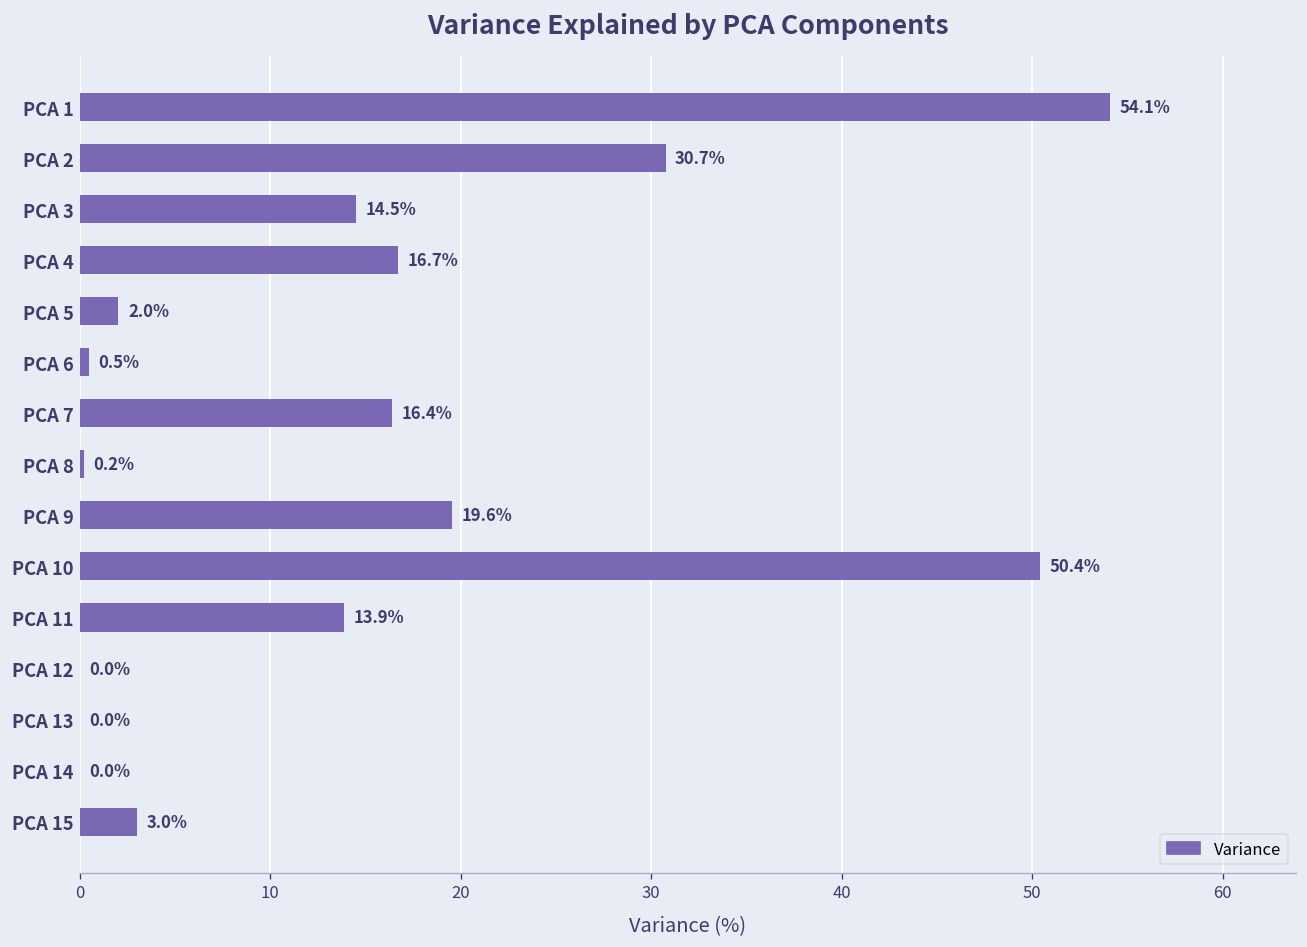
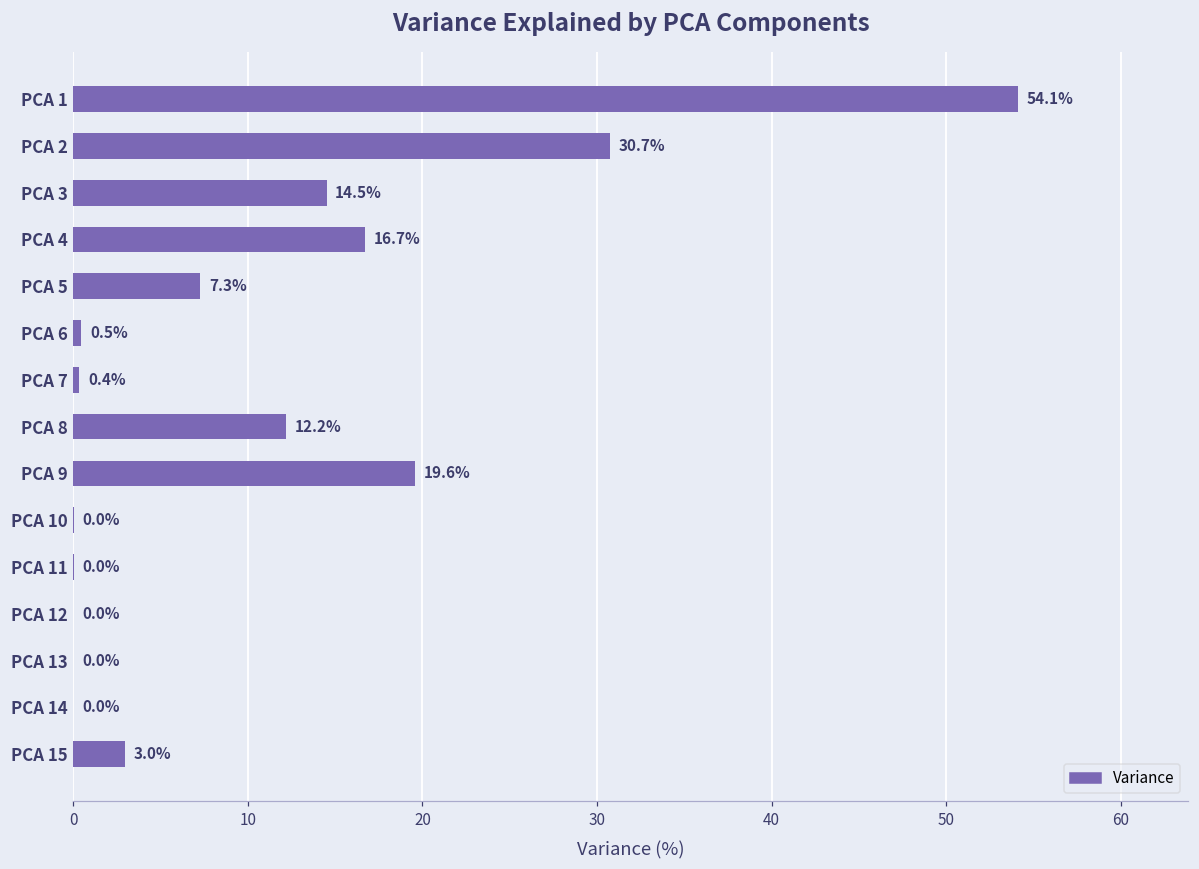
PCA 5: 2.0% -> 7.3%
PCA 7: 16.4% -> 0.4%
PCA 8: 0.2% -> 12.2%
PCA 10: 50.4% -> 0.0%
PCA 11: 13.9% -> 0.0%
